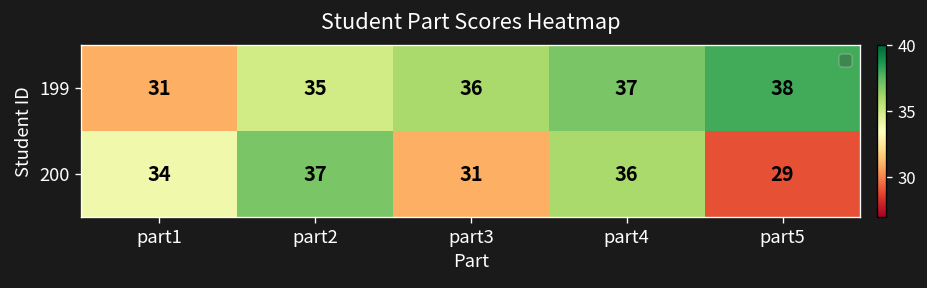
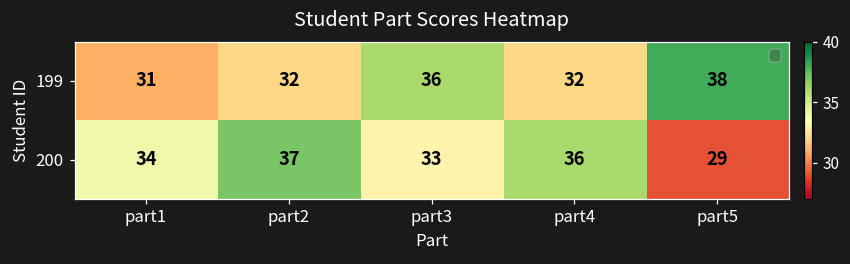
199, part2: 35 -> 32
199, part4: 37 -> 32
200, part3: 31 -> 33
